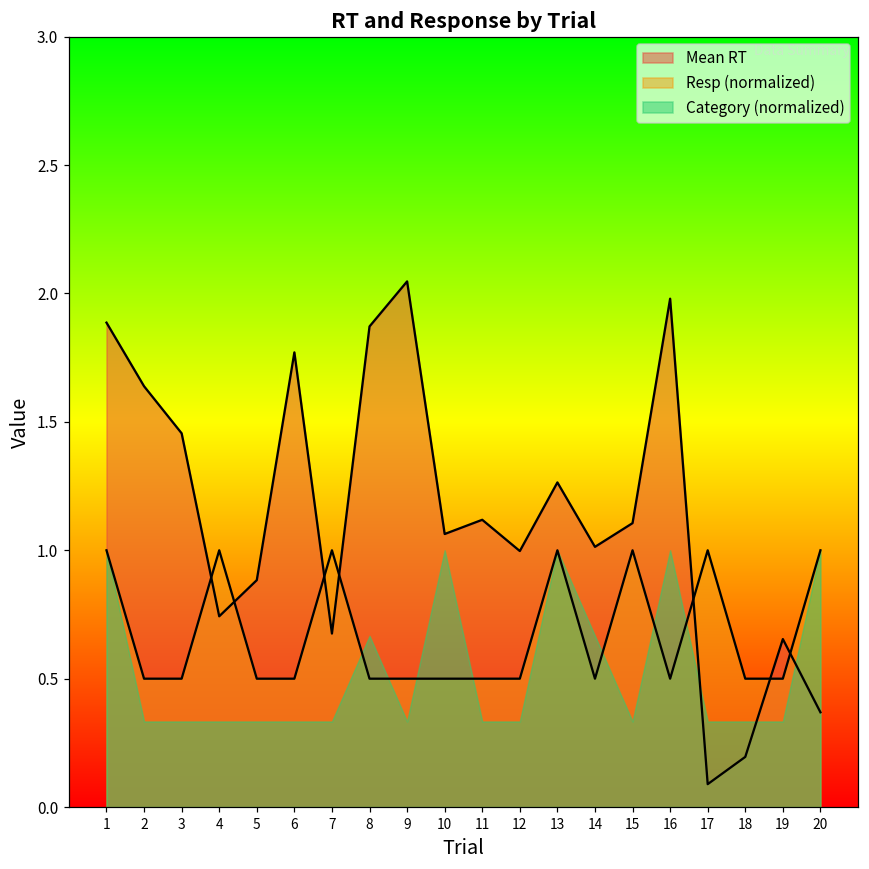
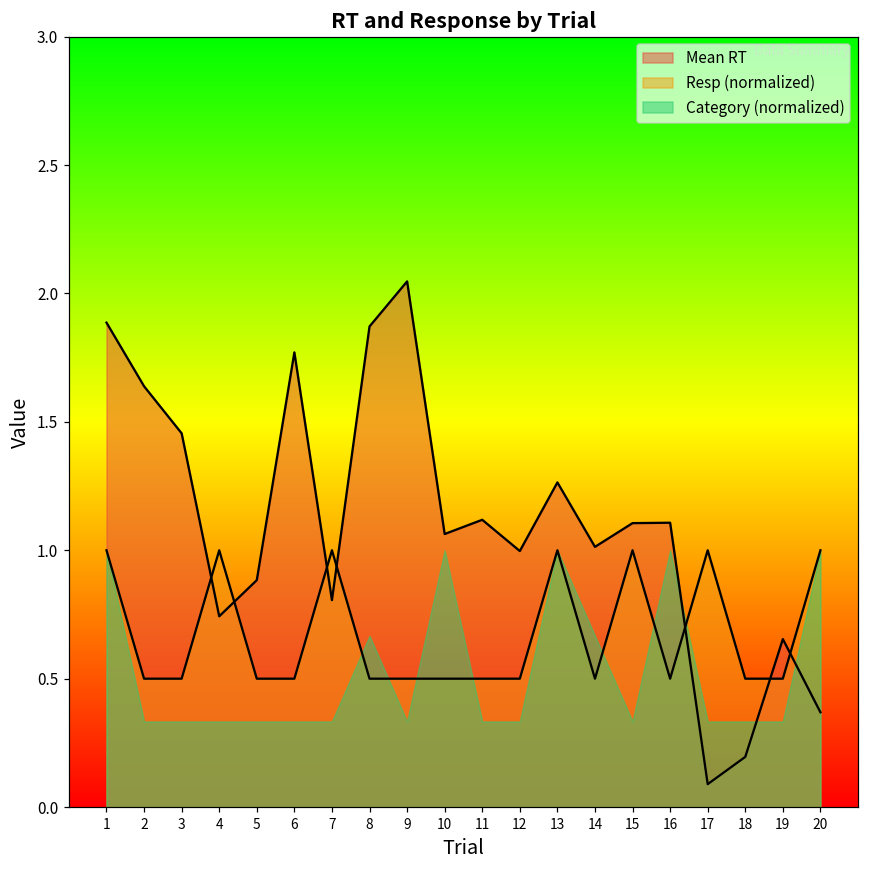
Mean RT, 7: 0.68 -> 0.81
Mean RT, 16: 1.98 -> 1.11
